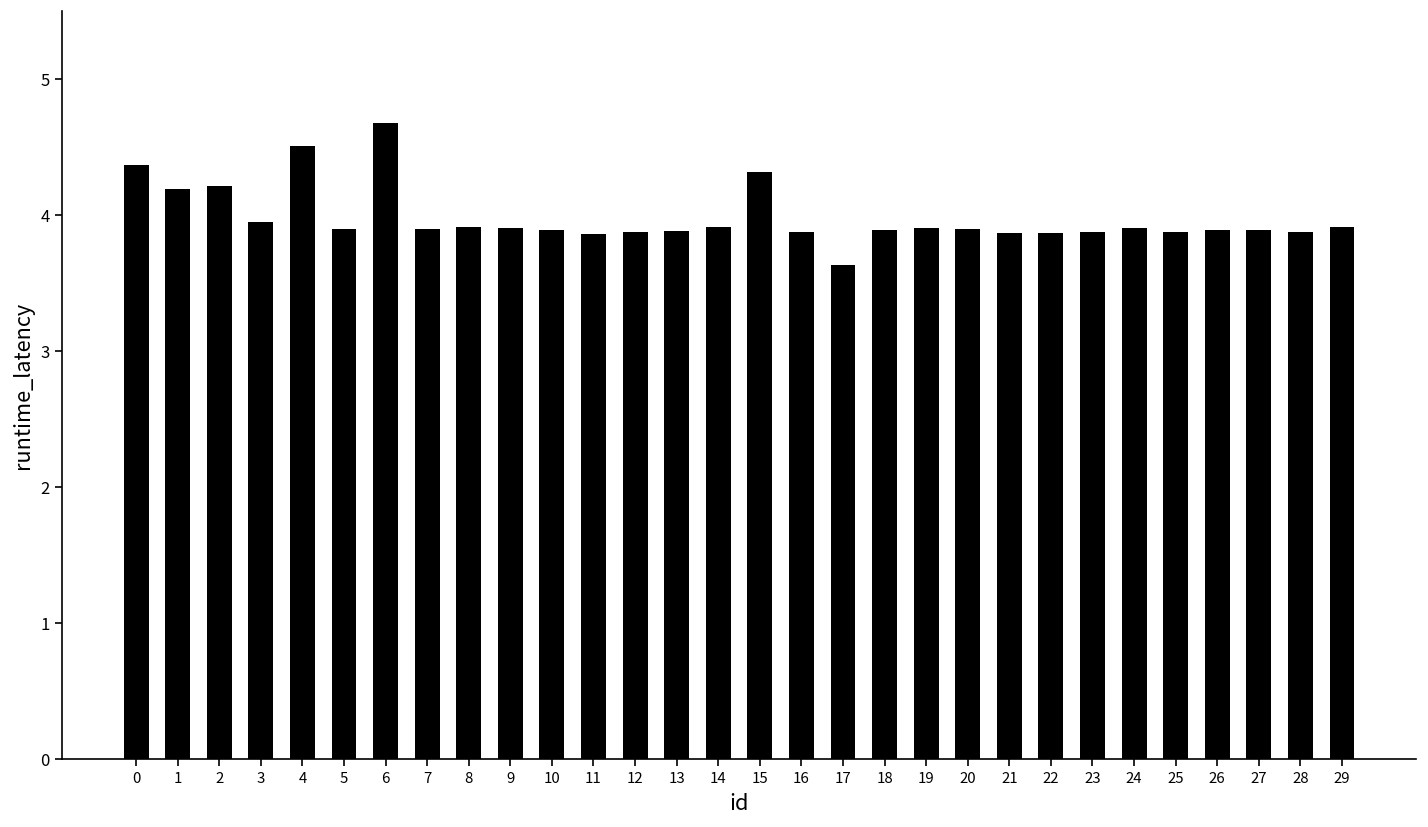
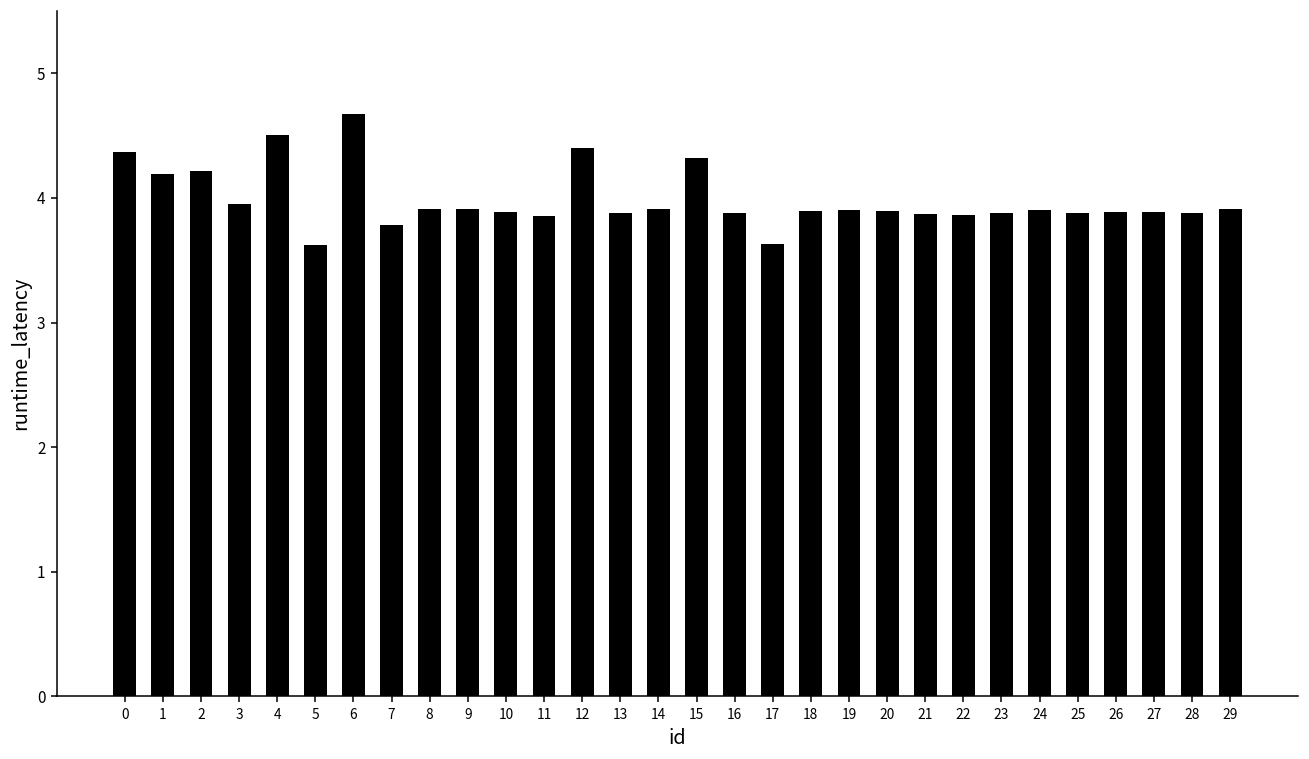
5: 3.90 -> 3.62
7: 3.90 -> 3.78
12: 3.88 -> 4.40
